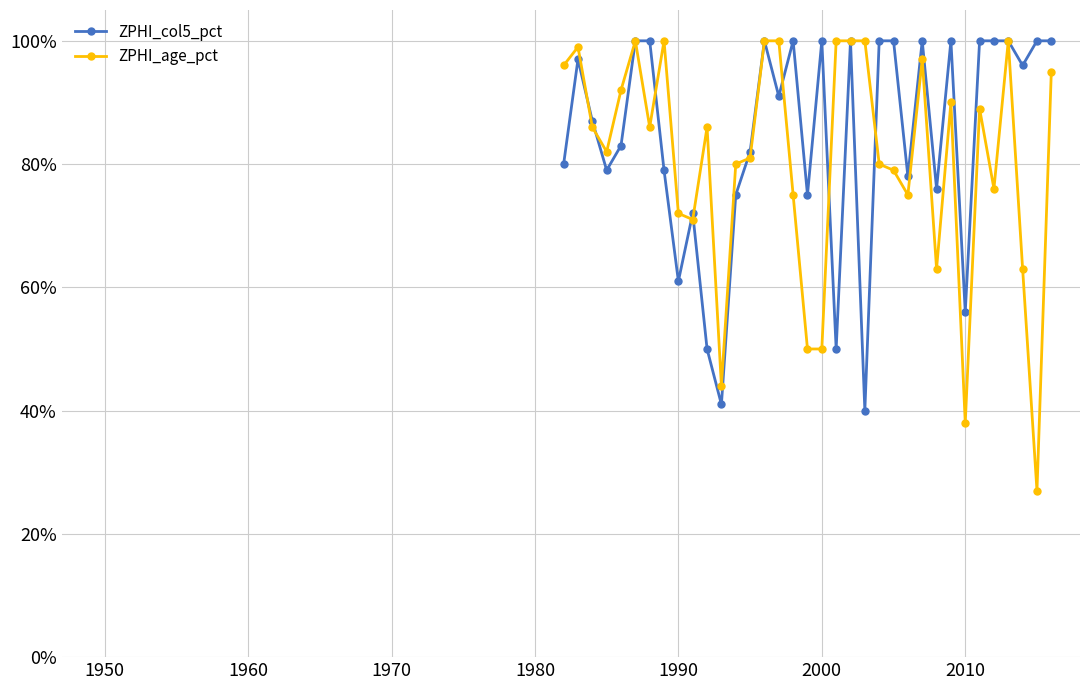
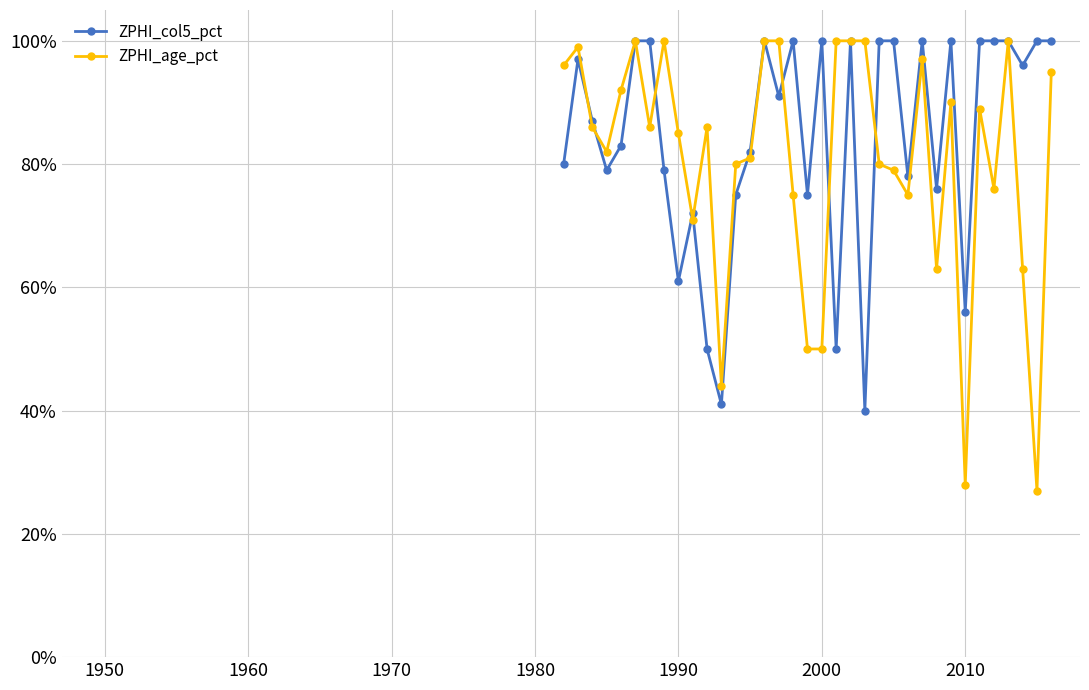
ZPHI_age_pct, 1990: 72% -> 85%
ZPHI_age_pct, 2010: 38% -> 28%
